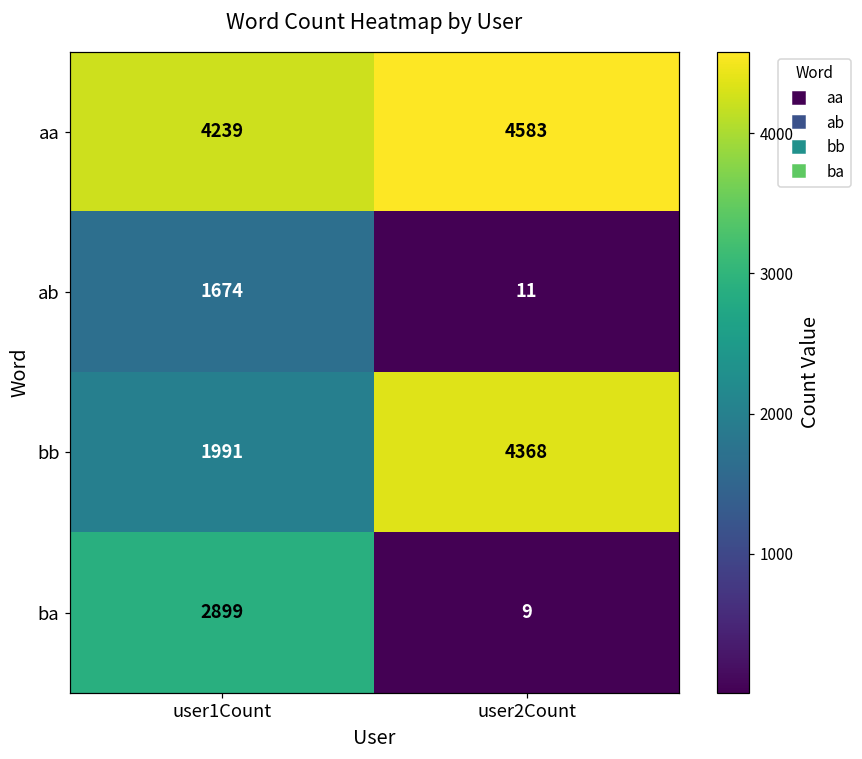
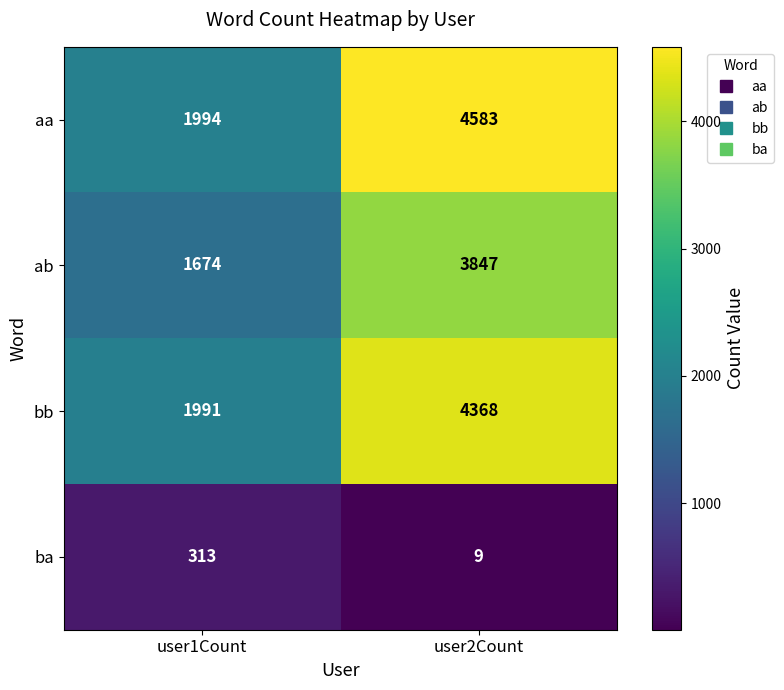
aa, user1Count: 4239 -> 1994
ab, user2Count: 11 -> 3847
ba, user1Count: 2899 -> 313
